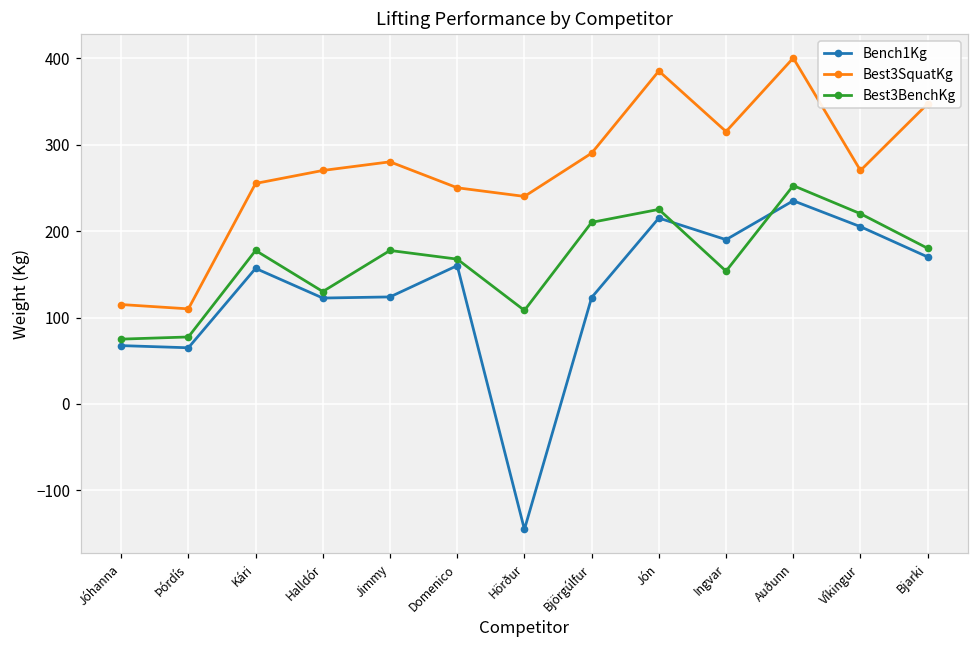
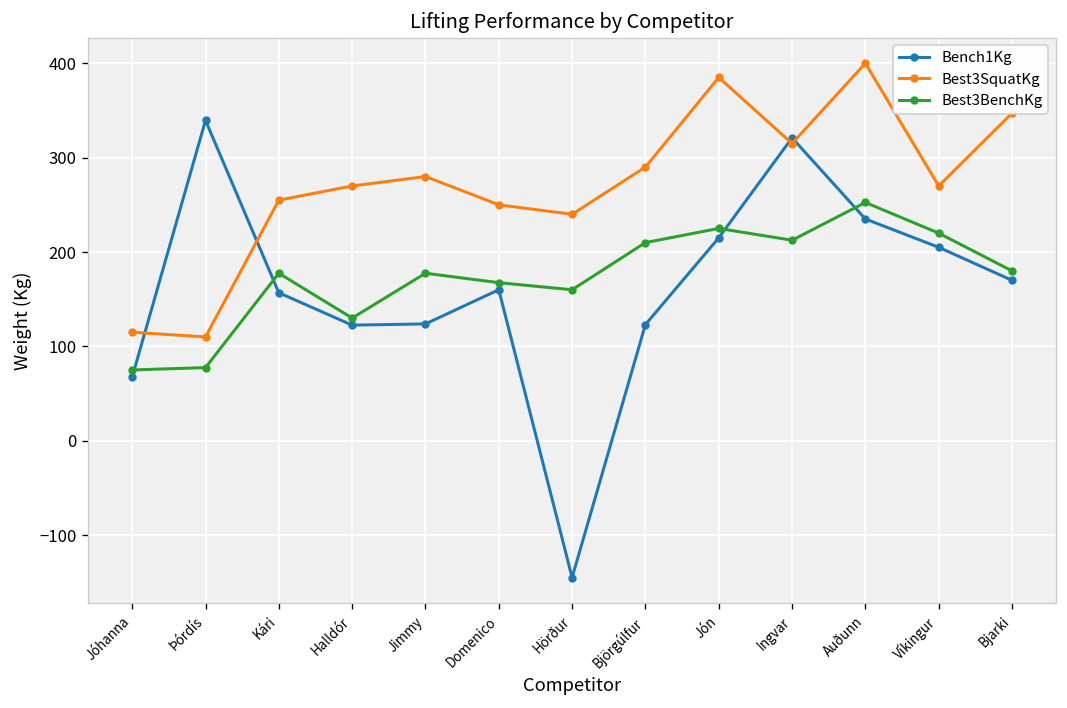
Bench1Kg, Þórdís: 70 -> 340
Best3BenchKg, Hörður: 110 -> 160
Bench1Kg, Ingvar: 190 -> 320
Best3BenchKg, Ingvar: 150 -> 210
